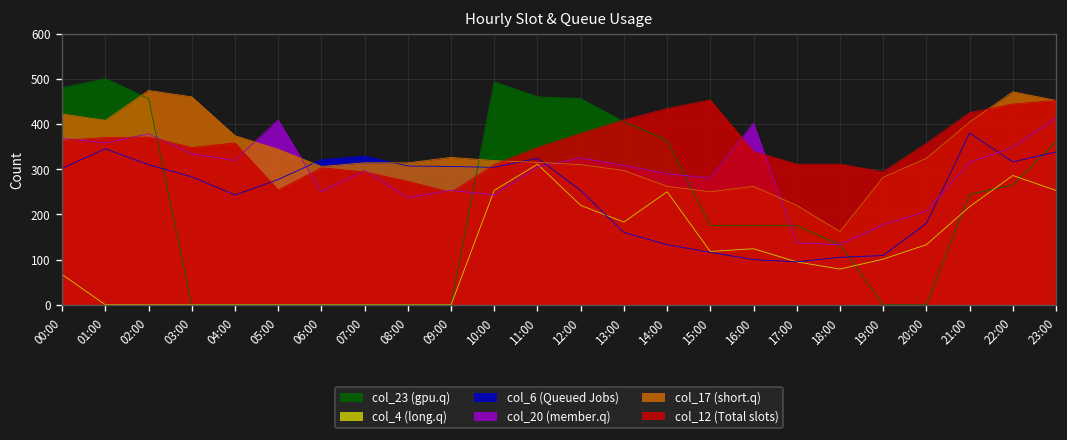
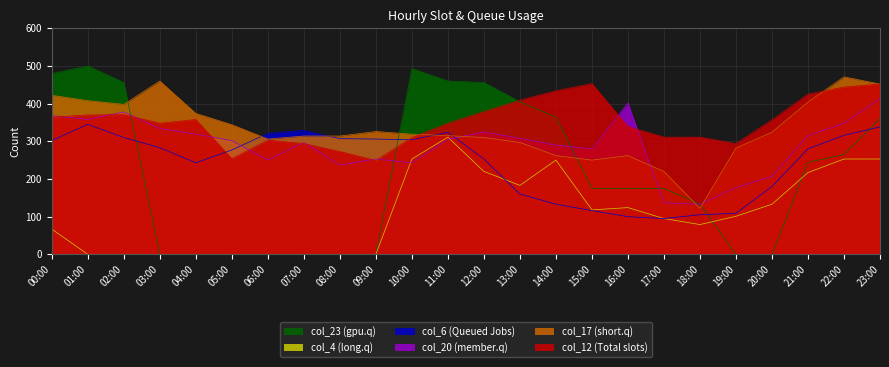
col_17 (short.q), 02:00: 470 -> 400
col_20 (member.q), 05:00: 410 -> 300
col_17 (short.q), 18:00: 160 -> 120
col_6 (Queued Jobs), 21:00: 380 -> 280
col_4 (long.q), 22:00: 290 -> 250
